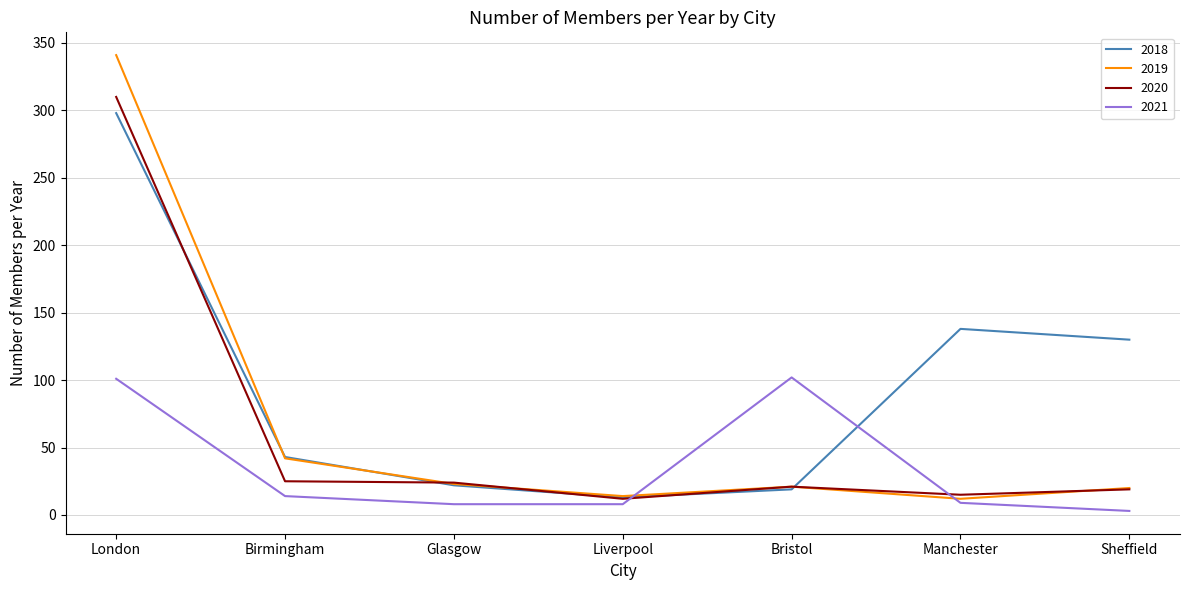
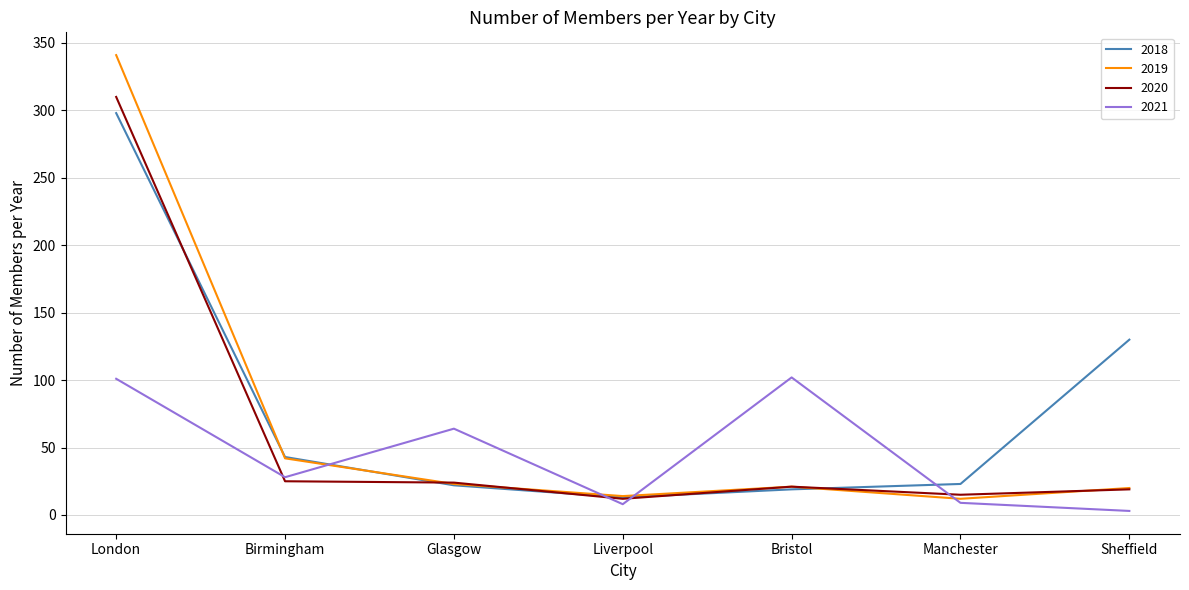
2021, Birmingham: 14 -> 28
2021, Glasgow: 8 -> 64
2018, Manchester: 138 -> 23
